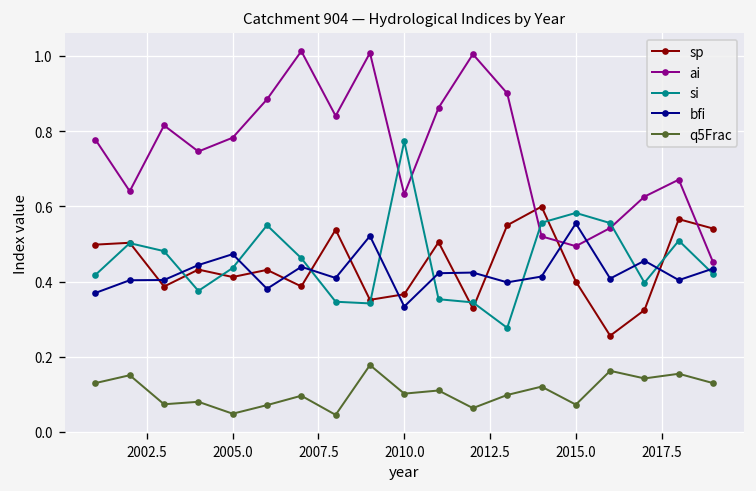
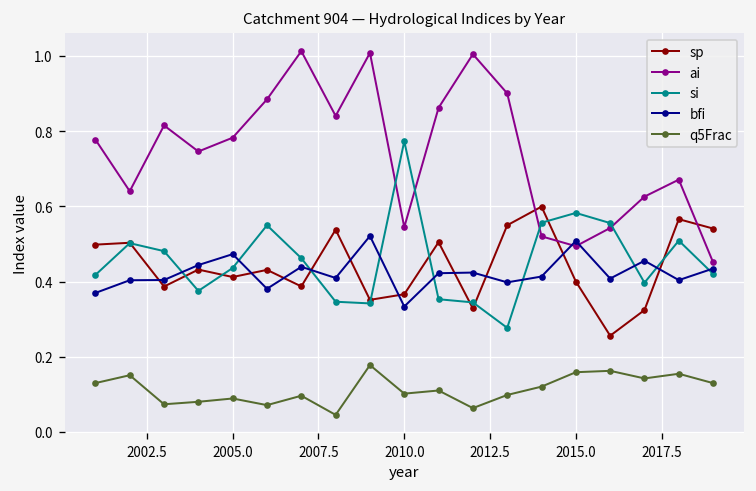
q5Frac, 2005.0: 0.05 -> 0.09
ai, 2010.0: 0.63 -> 0.54
bfi, 2015.0: 0.55 -> 0.51
q5Frac, 2015.0: 0.07 -> 0.16
